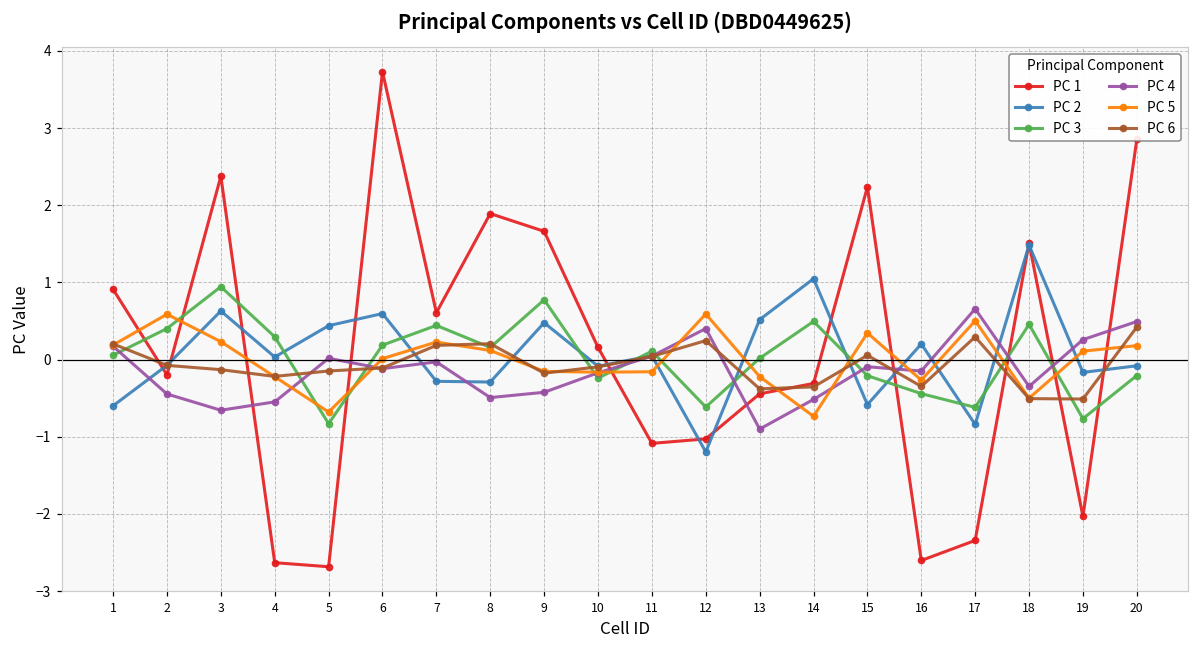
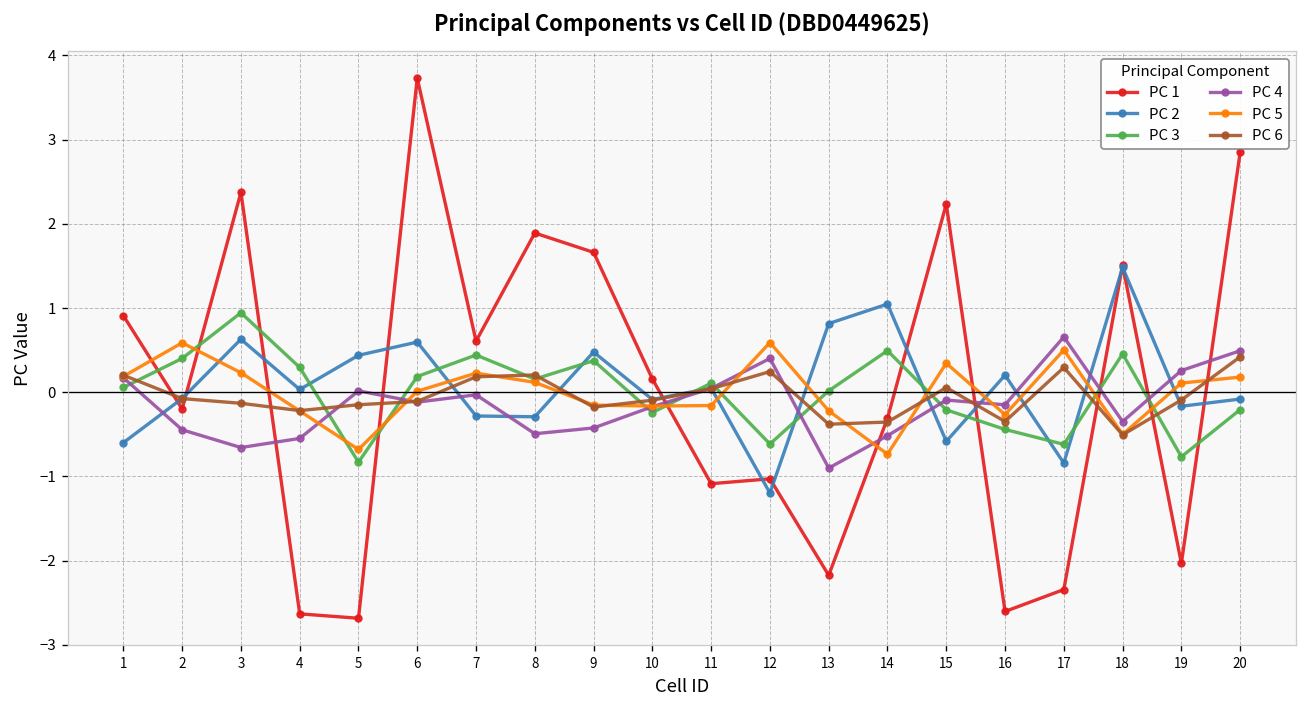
PC 3, 9: 0.8 -> 0.4
PC 1, 13: -0.4 -> -2.2
PC 2, 13: 0.5 -> 0.8
PC 6, 19: -0.5 -> -0.1
